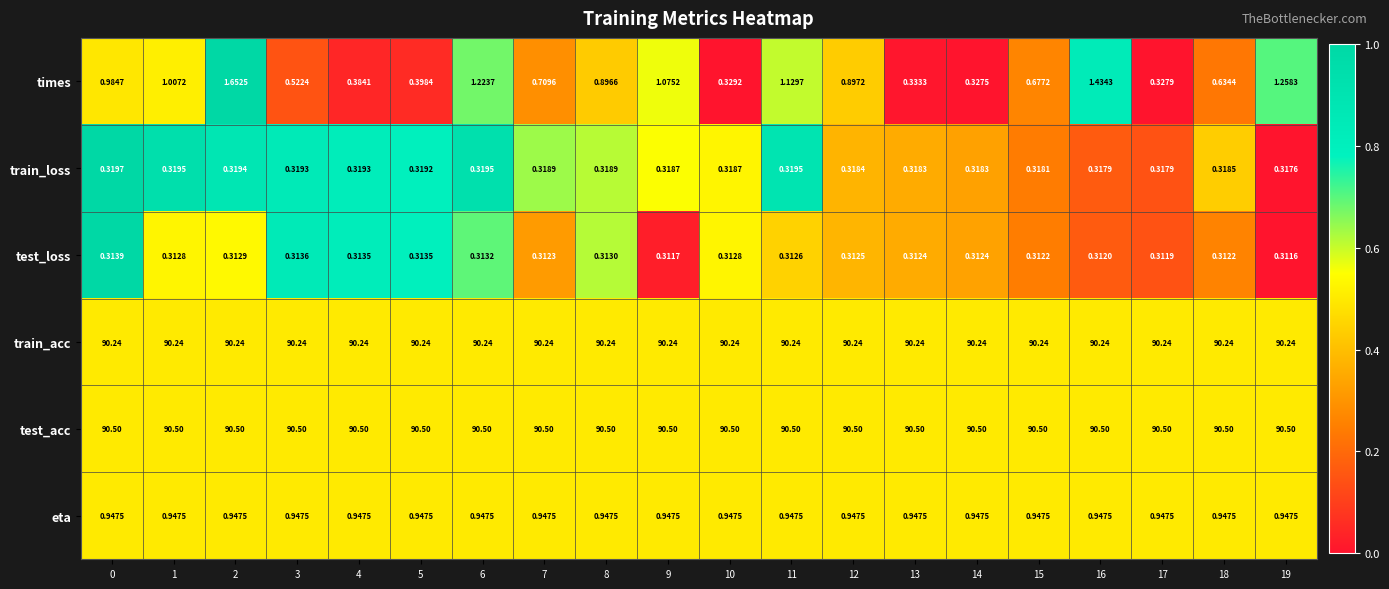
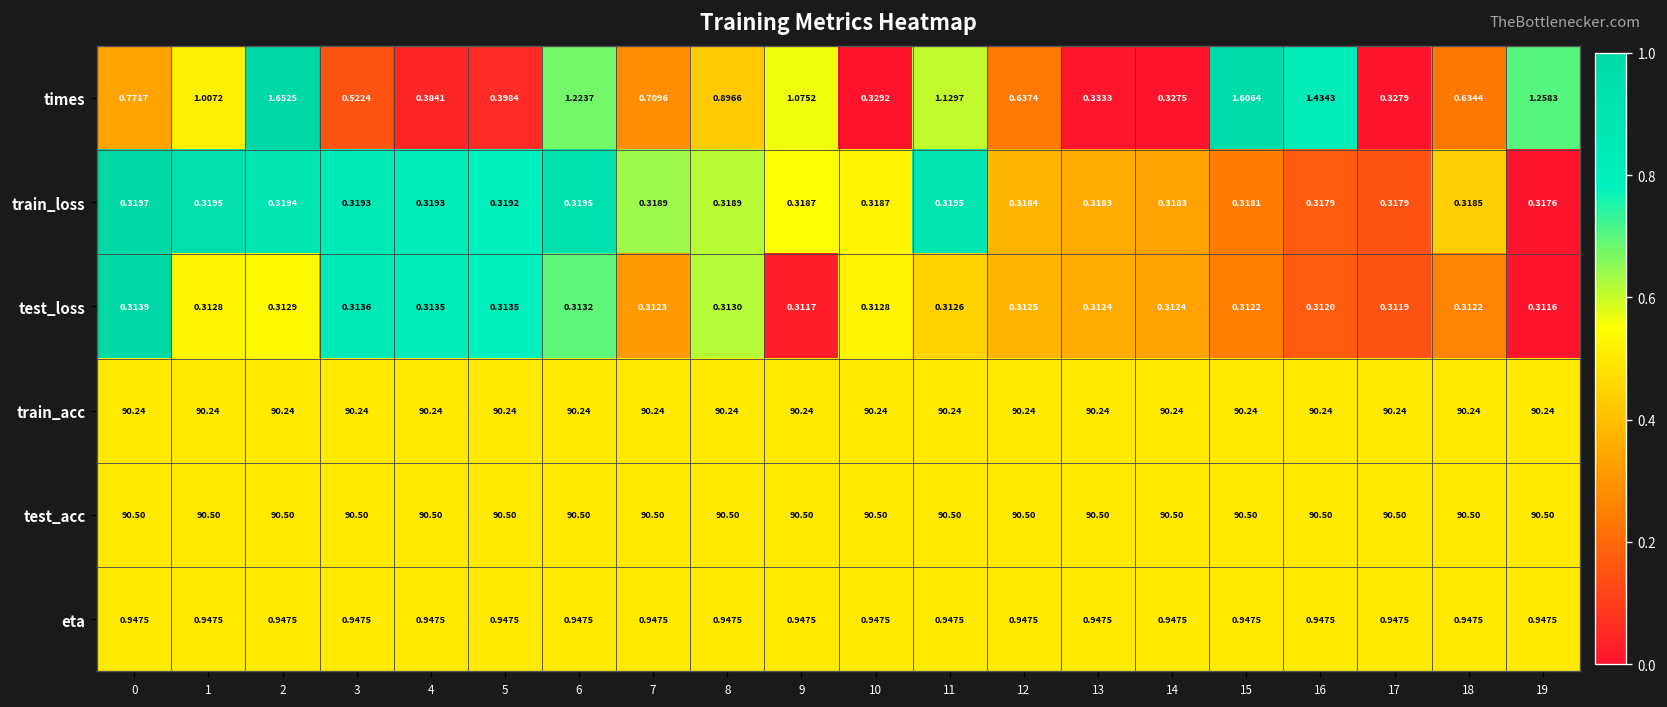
times, 0: 0.9847 -> 0.7717
times, 12: 0.8972 -> 0.6374
times, 15: 0.6772 -> 1.6064
